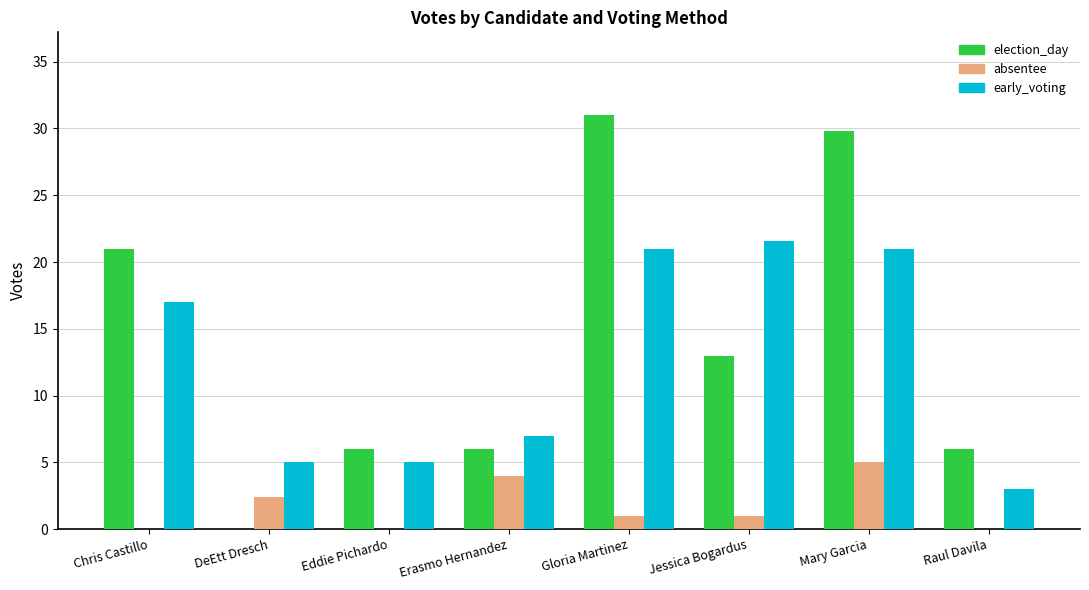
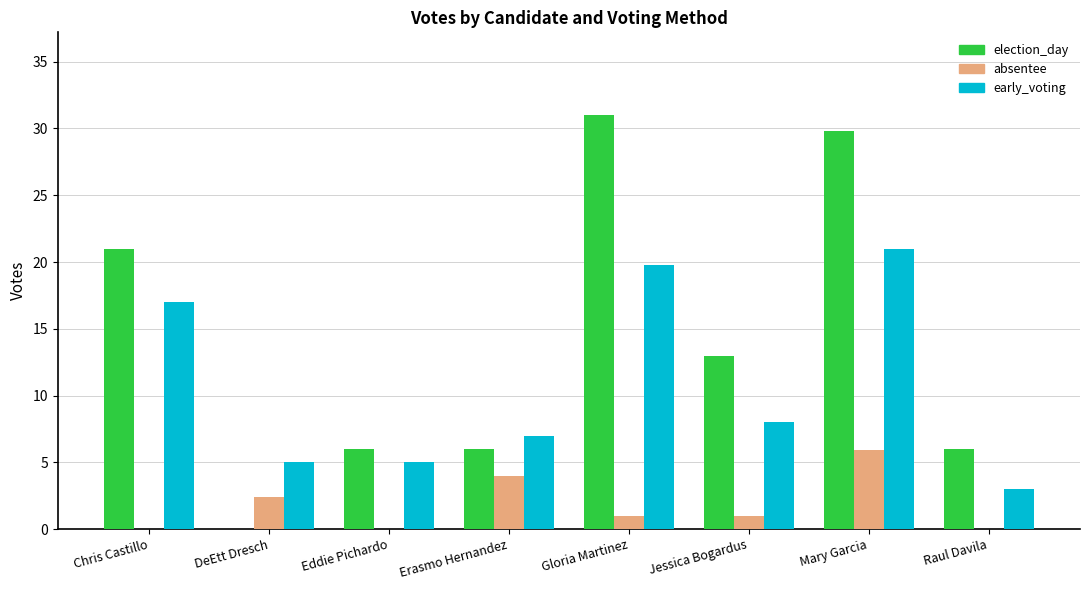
early_voting, Gloria Martinez: 21.0 -> 19.8
early_voting, Jessica Bogardus: 21.6 -> 8.0
absentee, Mary Garcia: 5.0 -> 5.9
